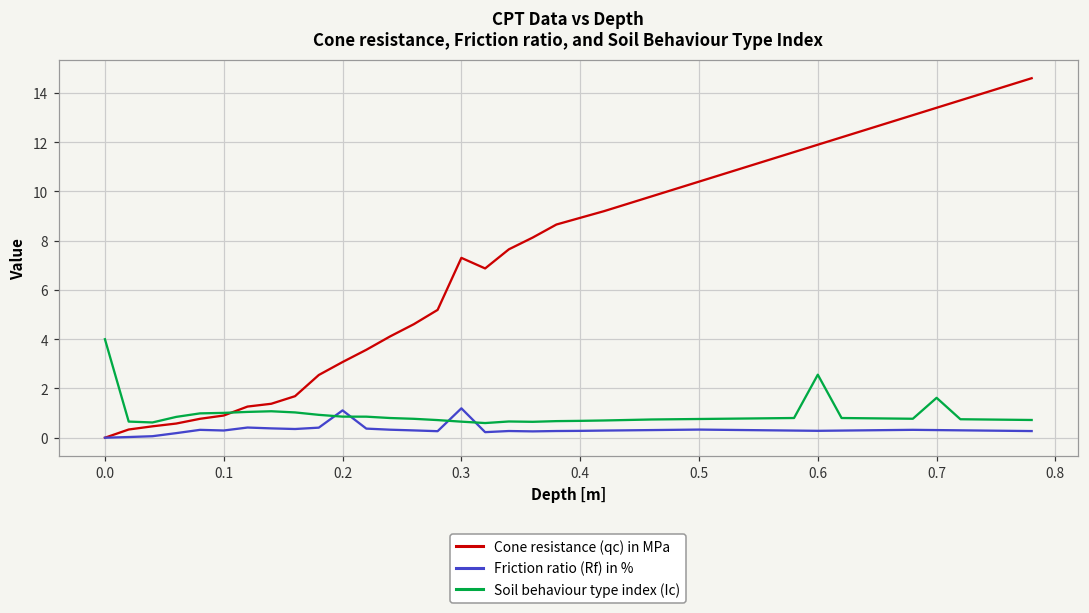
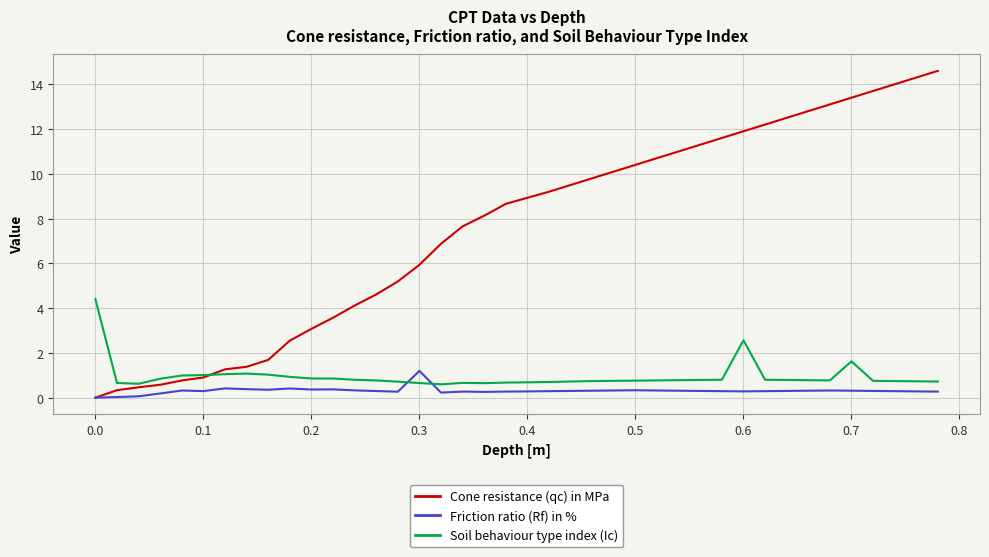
Soil behaviour type index (Ic), 0.0: 4.0 -> 4.4
Friction ratio (Rf) in %, 0.2: 1.1 -> 0.4
Cone resistance (qc) in MPa, 0.3: 7.3 -> 5.9
